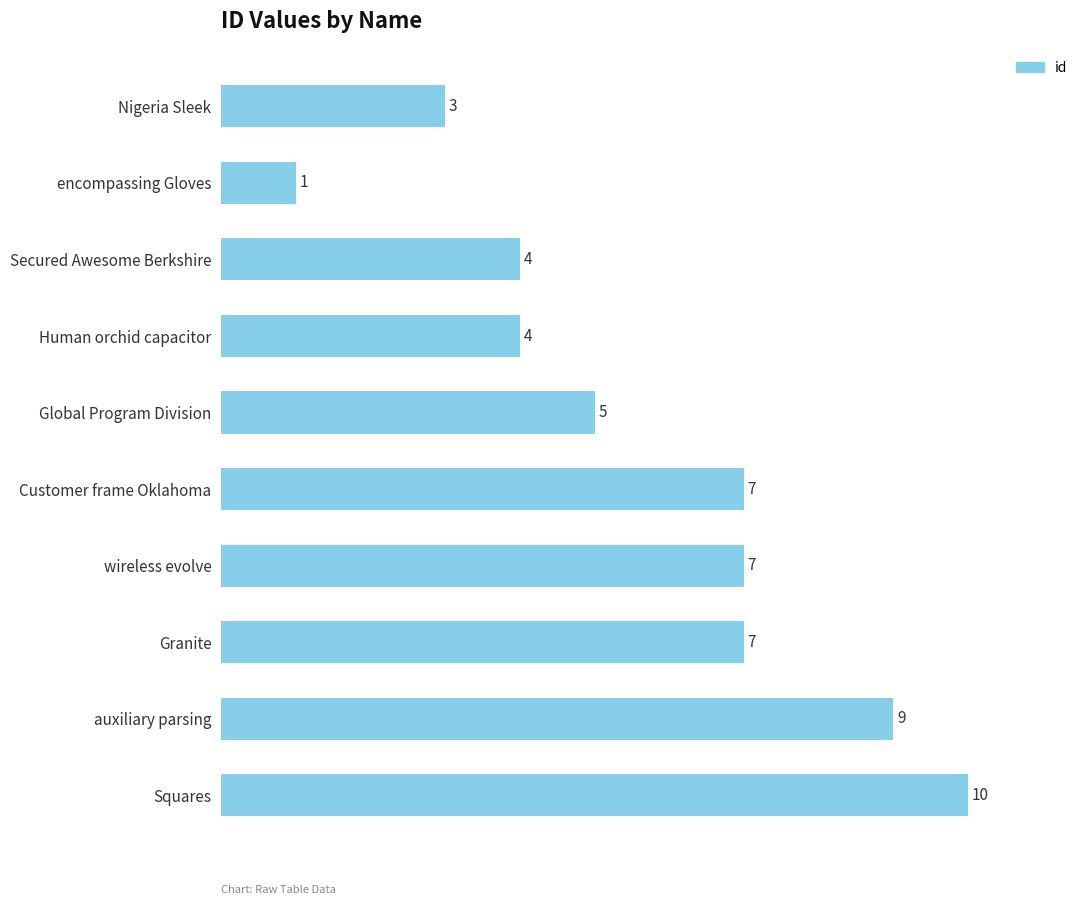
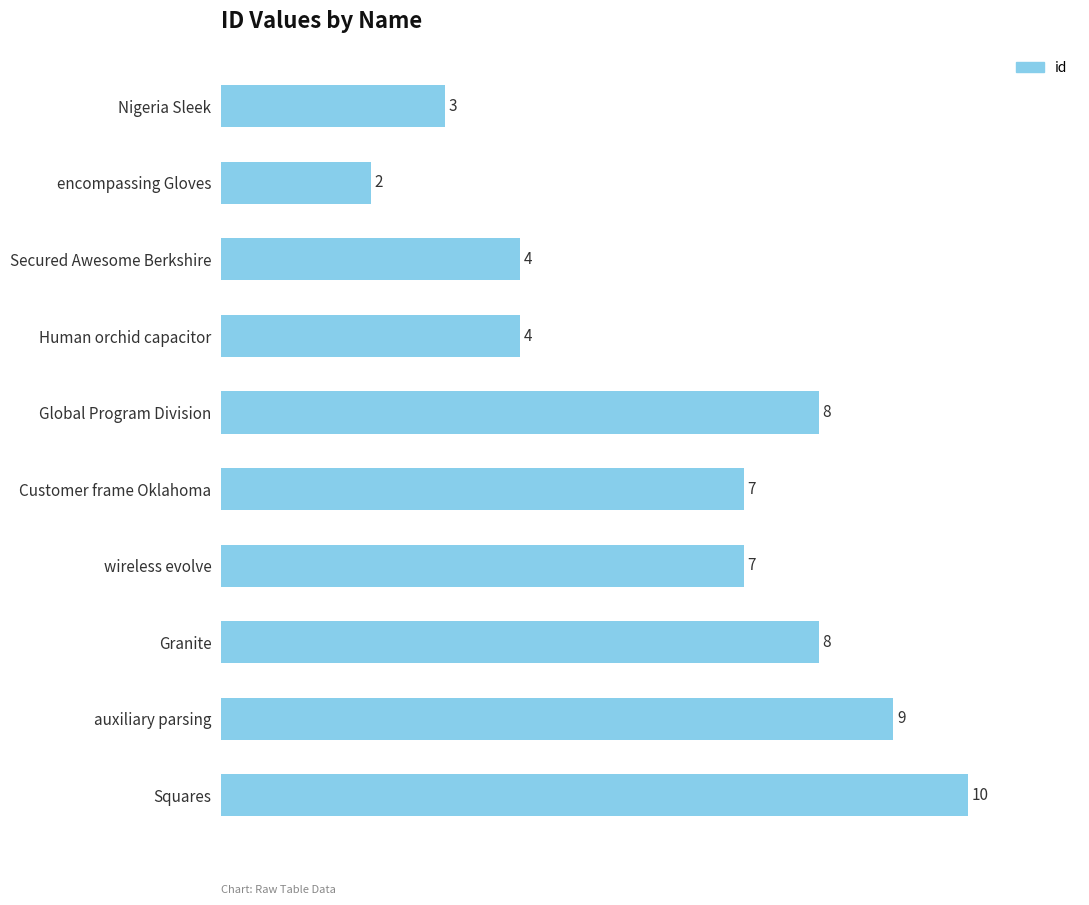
encompassing Gloves: 1 -> 2
Global Program Division: 5 -> 8
Granite: 7 -> 8
